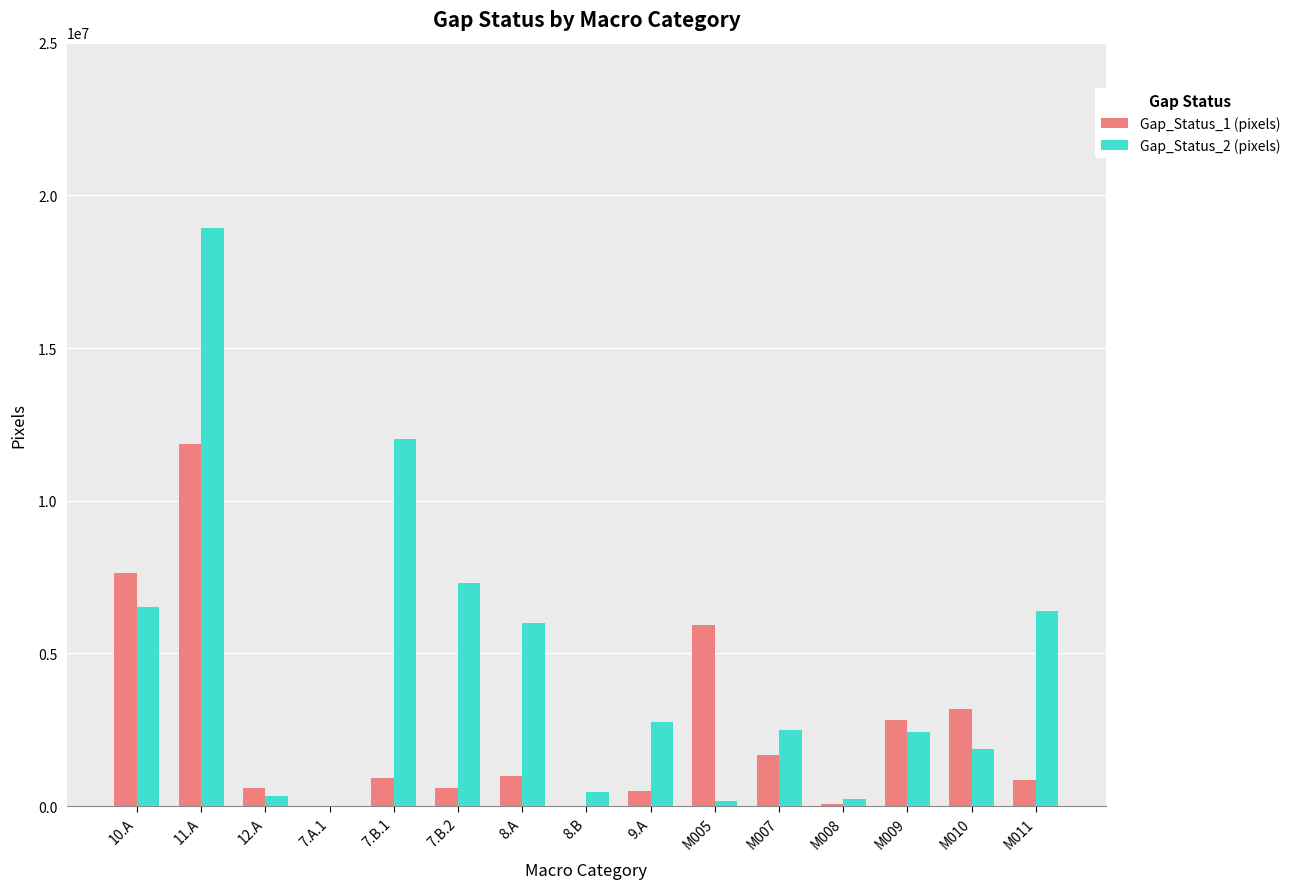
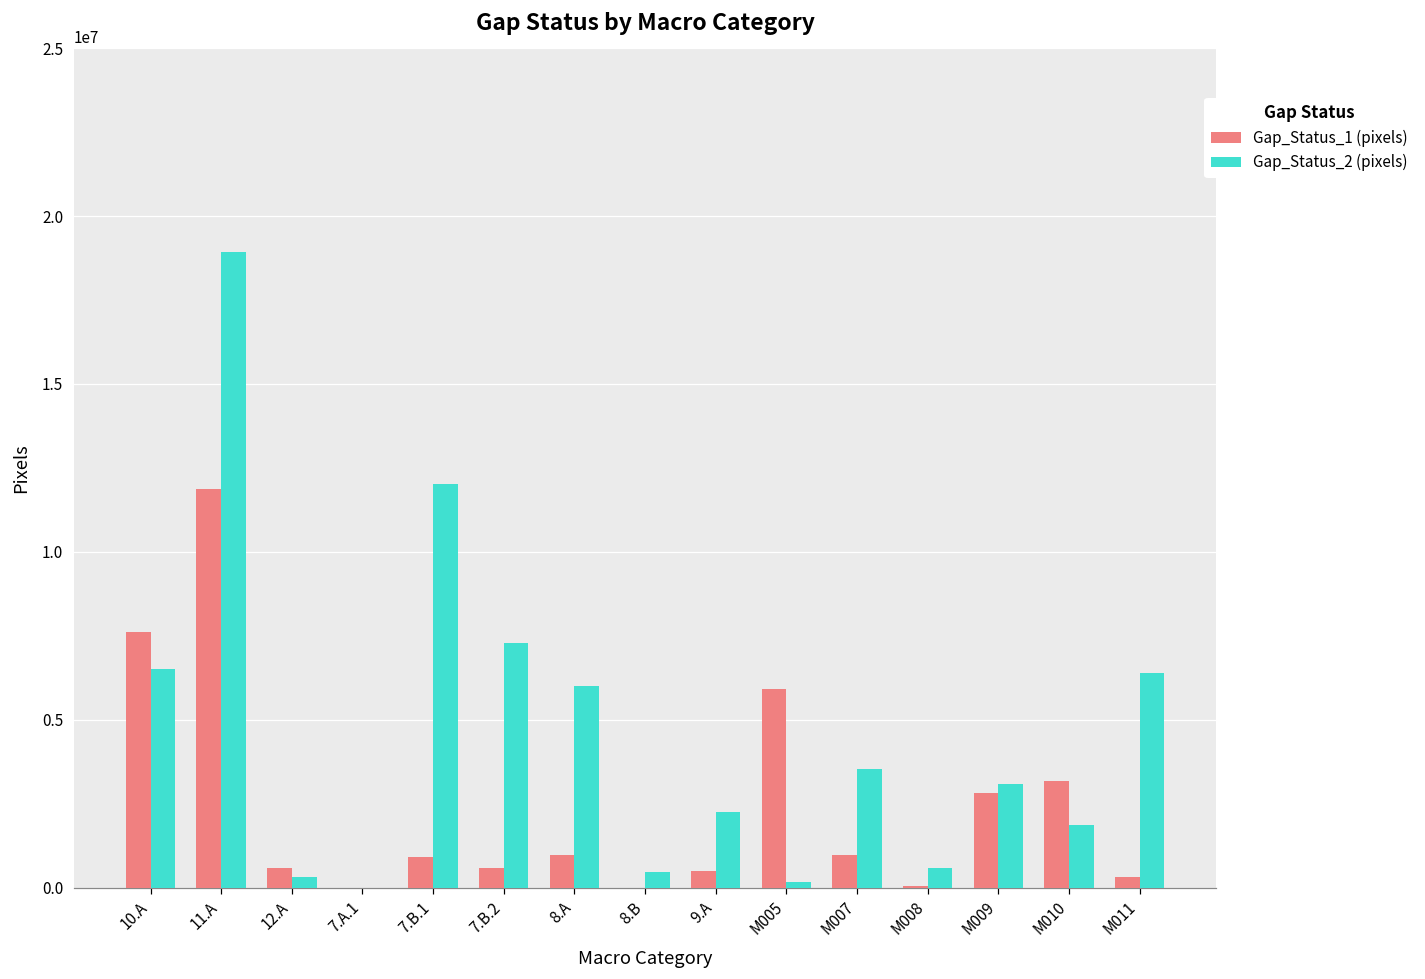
Gap_Status_2 (pixels), 9.A: 2800000 -> 2300000
Gap_Status_1 (pixels), M007: 1700000 -> 1000000
Gap_Status_2 (pixels), M007: 2500000 -> 3500000
Gap_Status_2 (pixels), M008: 200000 -> 600000
Gap_Status_2 (pixels), M009: 2400000 -> 3100000
Gap_Status_1 (pixels), M011: 900000 -> 300000
